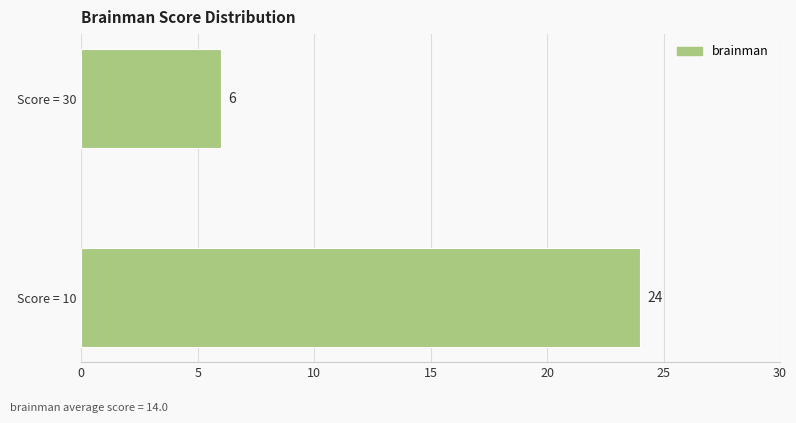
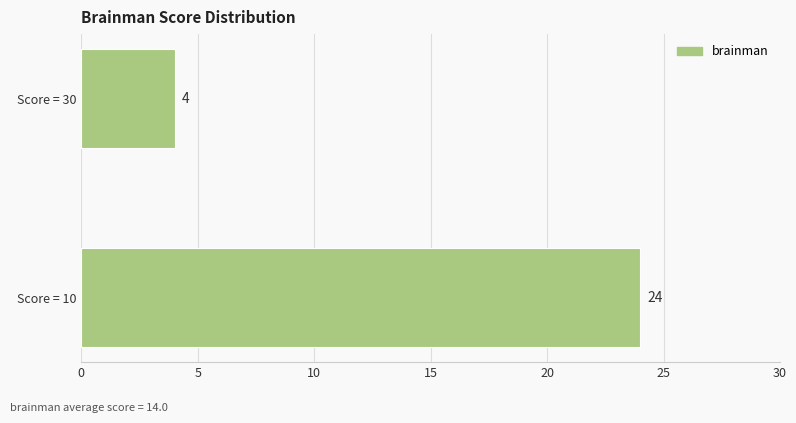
Score = 30: 6 -> 4
